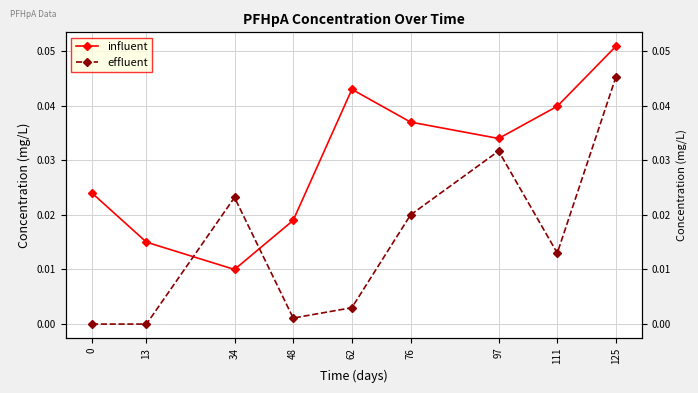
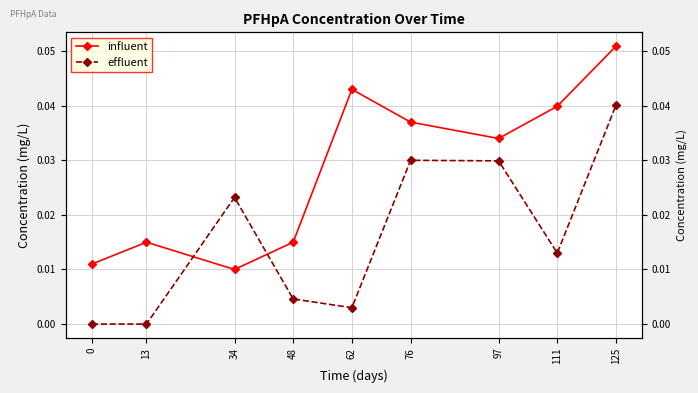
influent, 0: 0.024 -> 0.011
influent, 48: 0.019 -> 0.015
effluent, 48: 0.001 -> 0.005
effluent, 76: 0.02 -> 0.03
effluent, 97: 0.032 -> 0.030
effluent, 125: 0.045 -> 0.040
